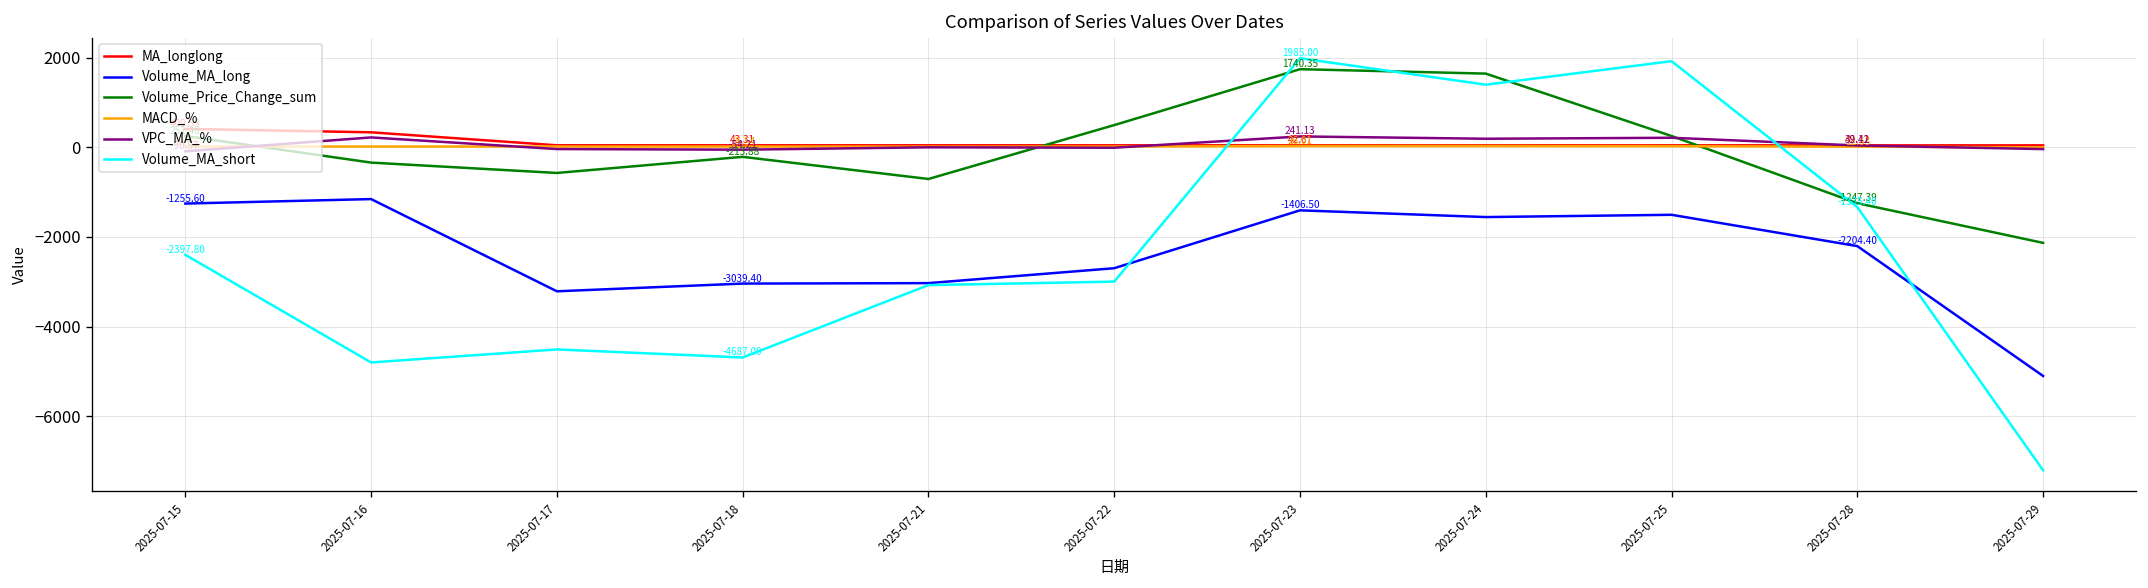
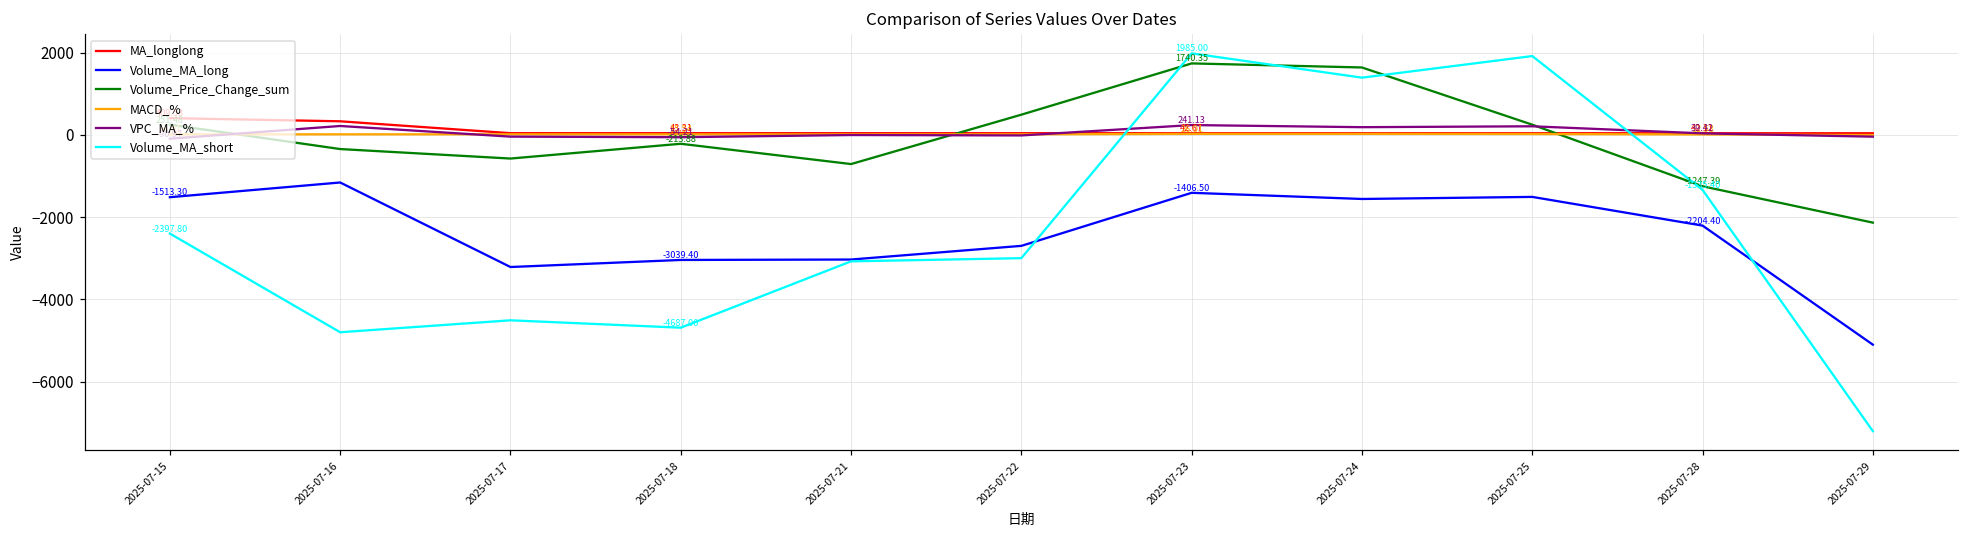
Volume_MA_long, 2025-07-15: -1255.60 -> -1513.30
